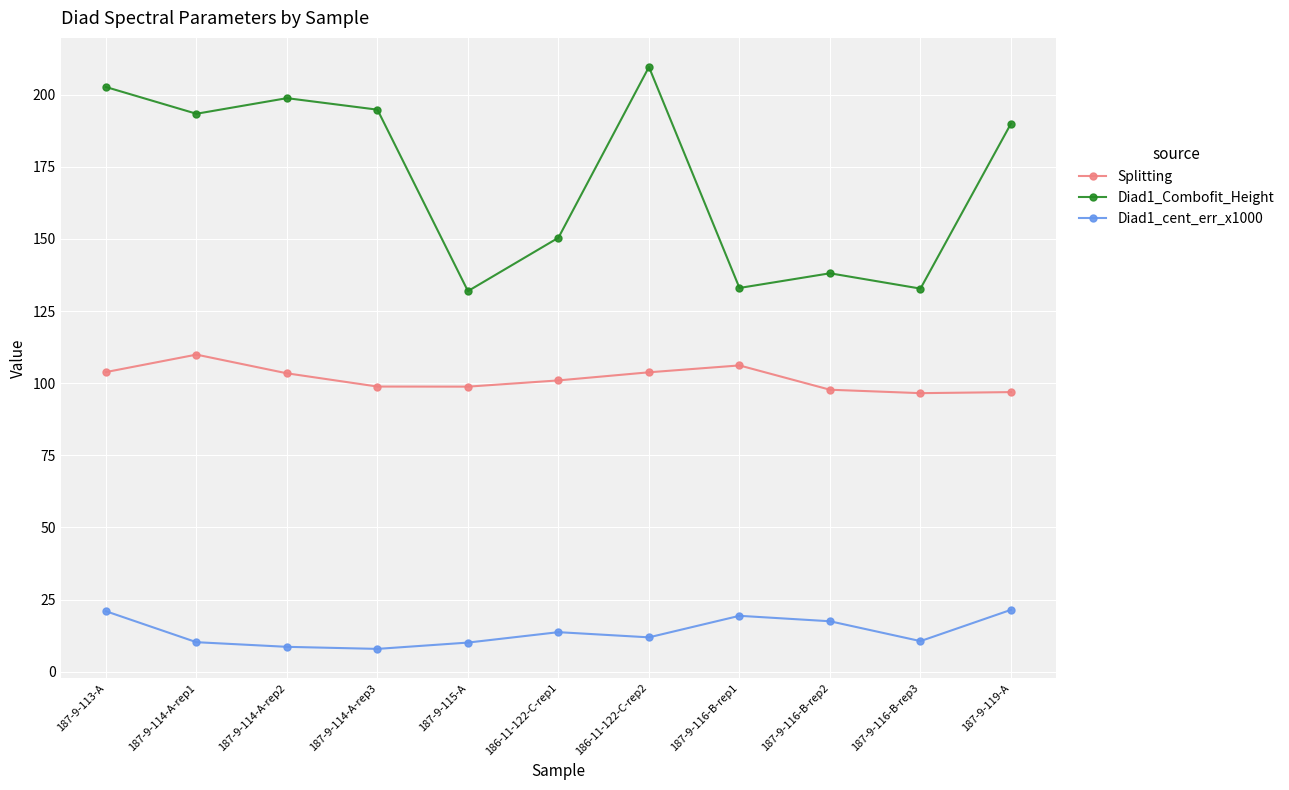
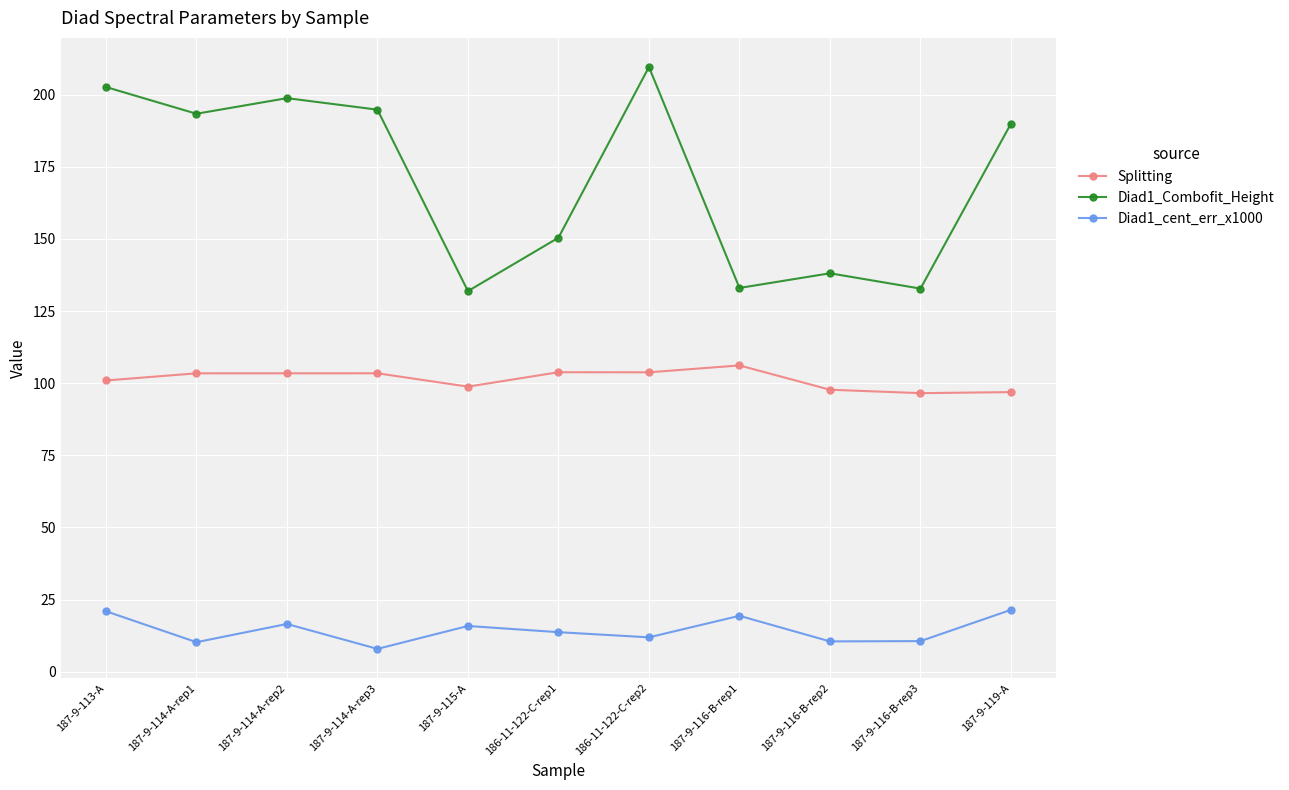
Splitting, 187-9-113-A: 104 -> 101
Splitting, 187-9-114-A-rep1: 110 -> 103
Diad1_cent_err_x1000, 187-9-114-A-rep2: 9 -> 17
Splitting, 187-9-114-A-rep3: 99 -> 103
Diad1_cent_err_x1000, 187-9-115-A: 10 -> 16
Splitting, 186-11-122-C-rep1: 101 -> 104
Diad1_cent_err_x1000, 187-9-116-B-rep2: 17 -> 11
